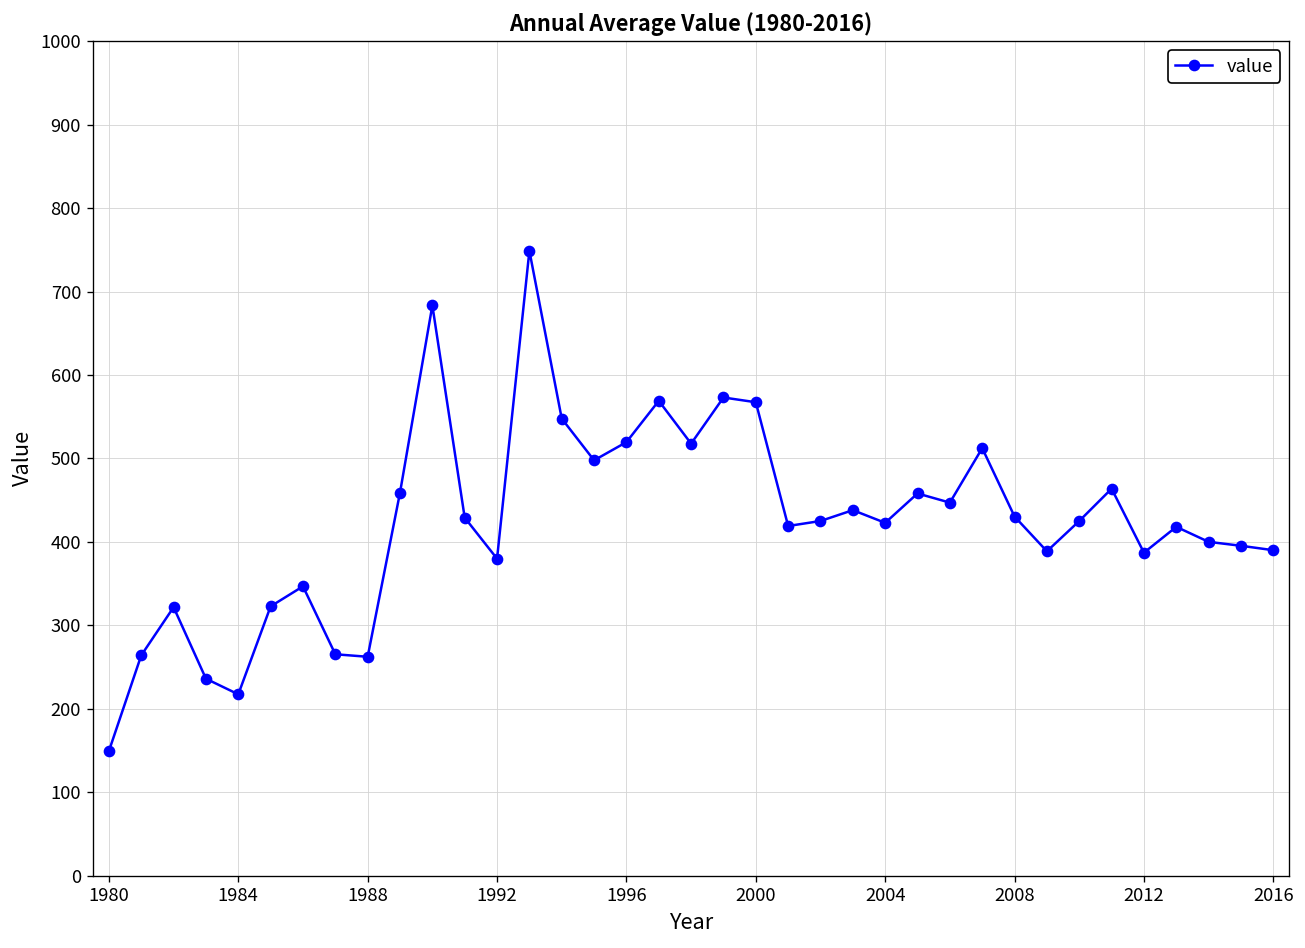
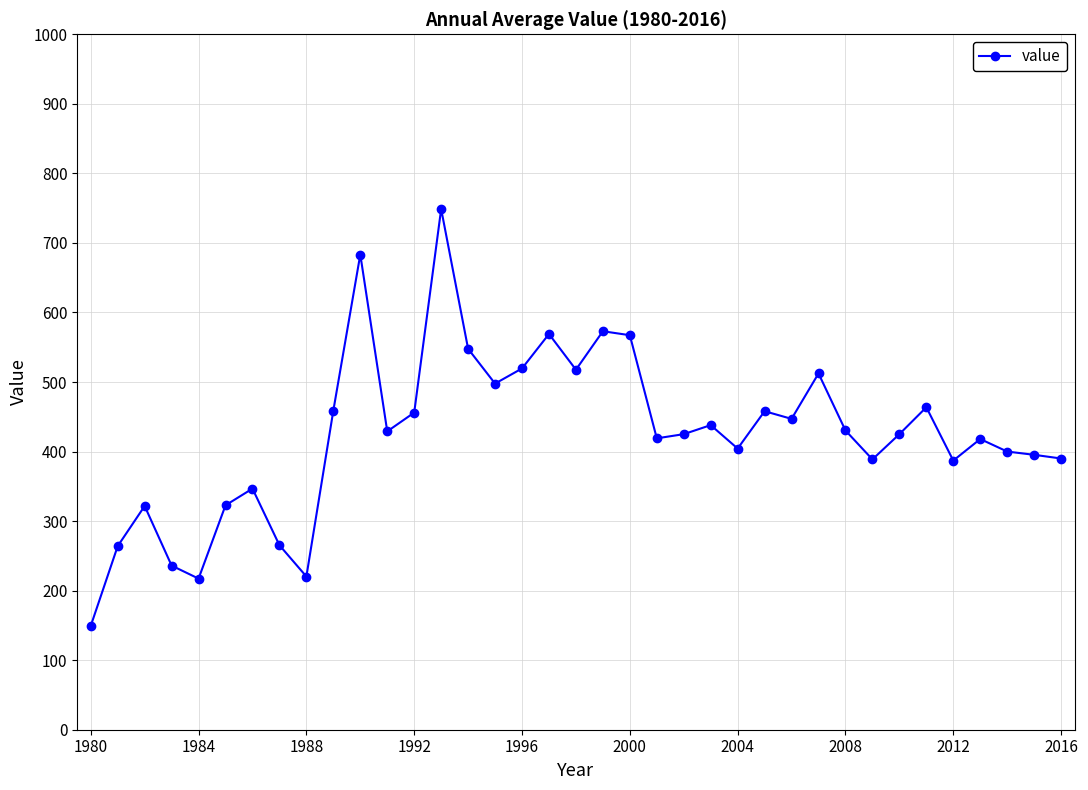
1988: 260 -> 220
1992: 380 -> 460
2004: 420 -> 400
